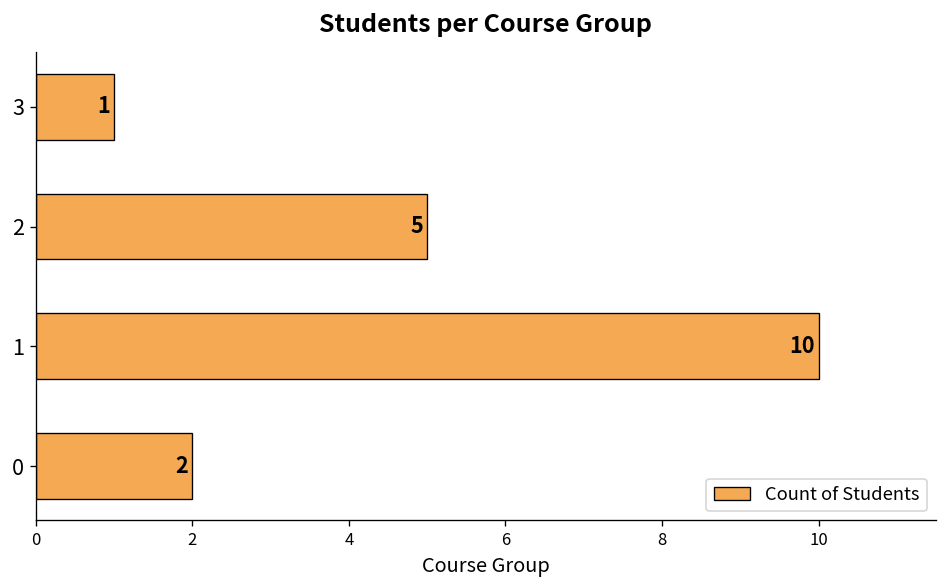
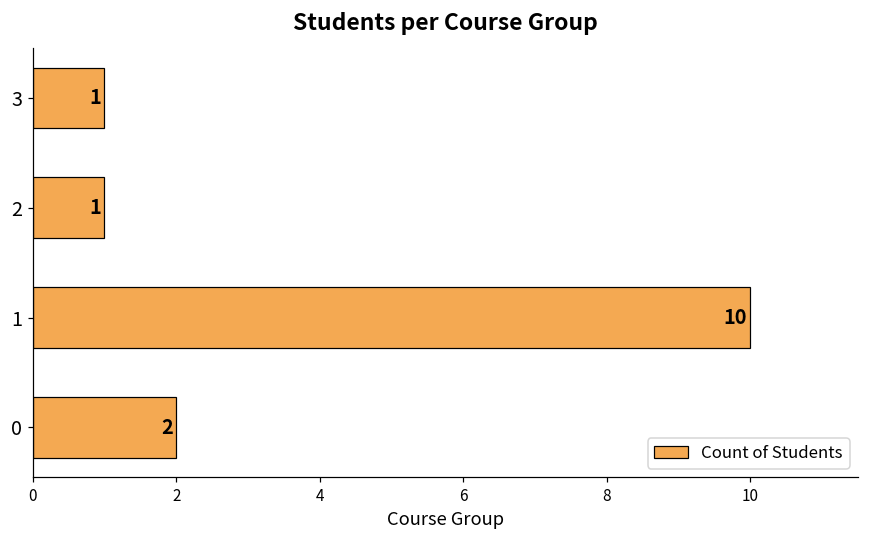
2: 5 -> 1
